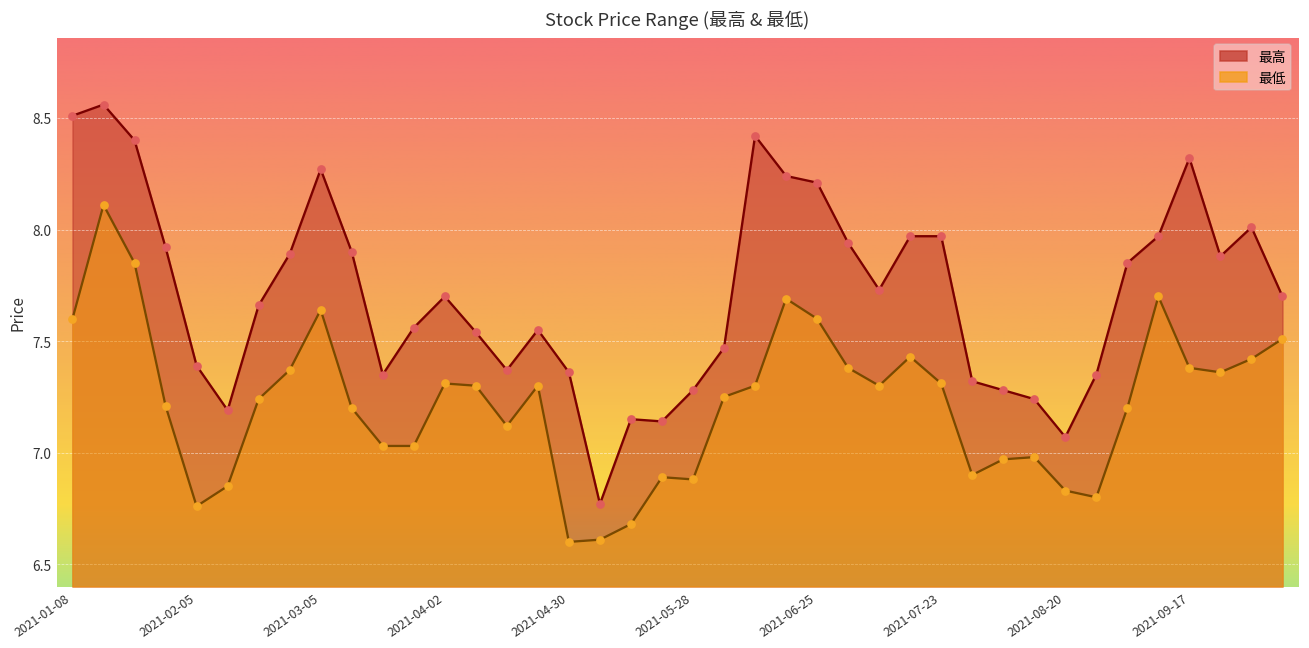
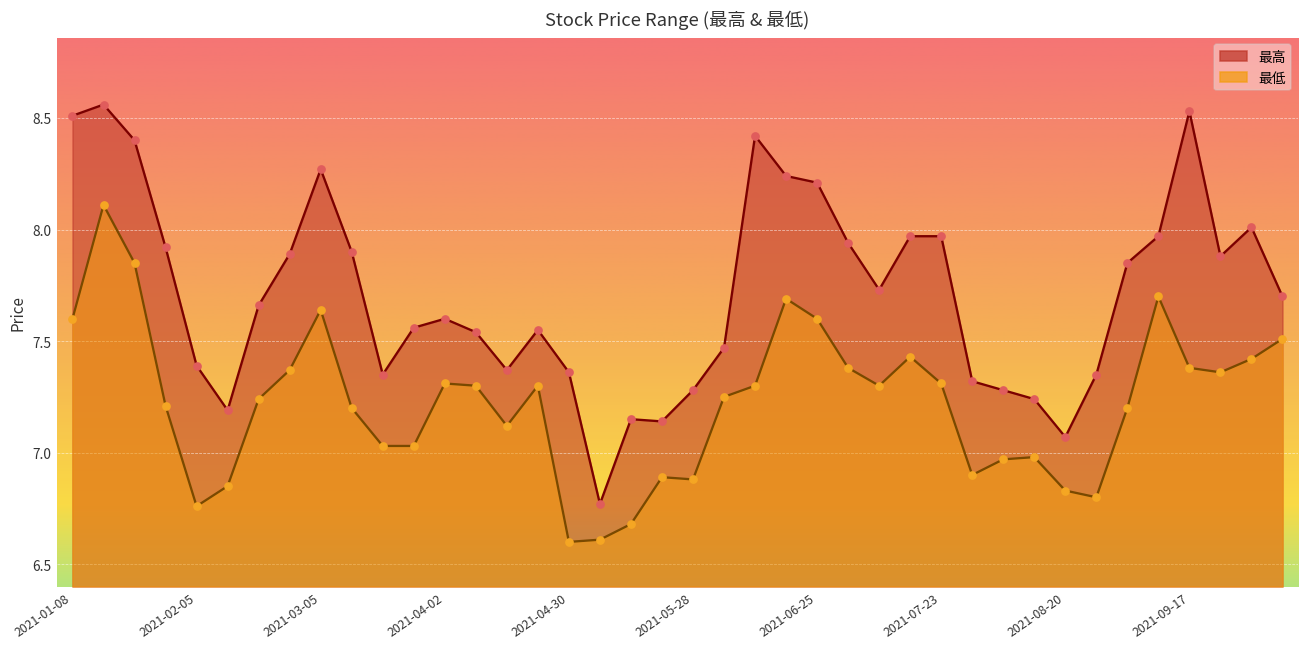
最高, 2021-04-02: 7.7 -> 7.6
最高, 2021-09-17: 8.32 -> 8.53
